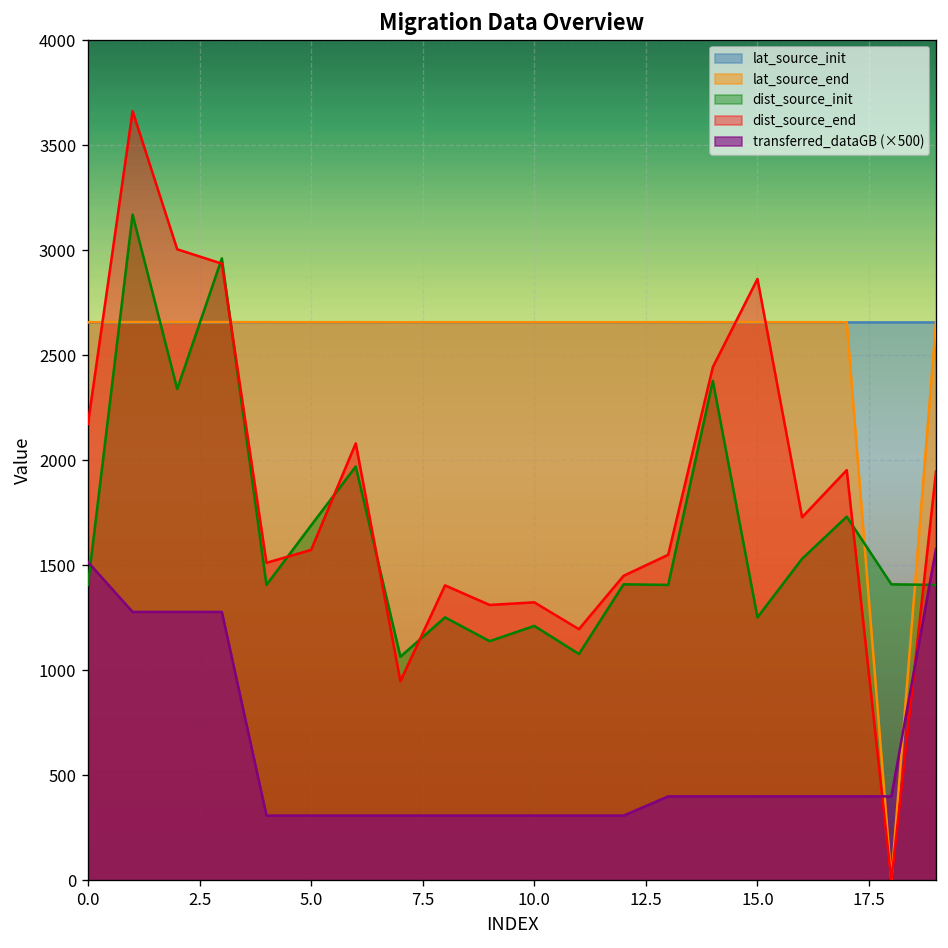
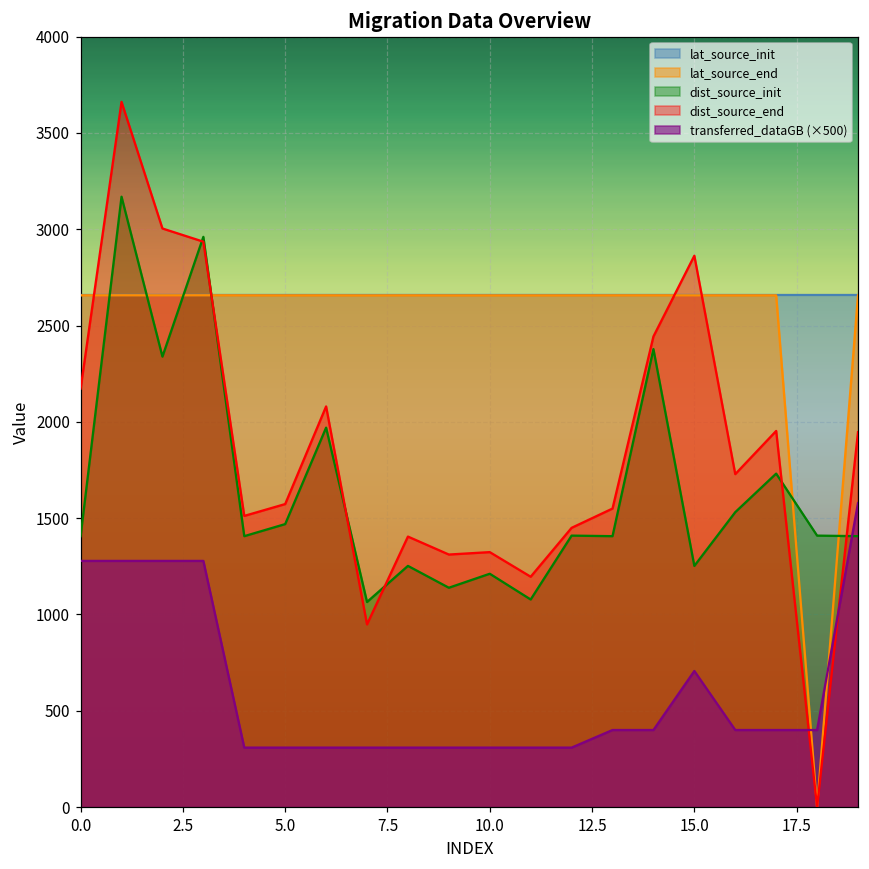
transferred_dataGB (×500), 0.0: 1520 -> 1280
dist_source_init, 5.0: 1690 -> 1470
transferred_dataGB (×500), 15.0: 400 -> 710
